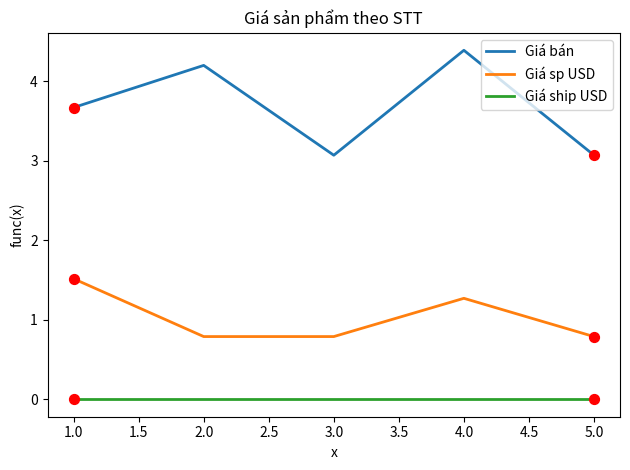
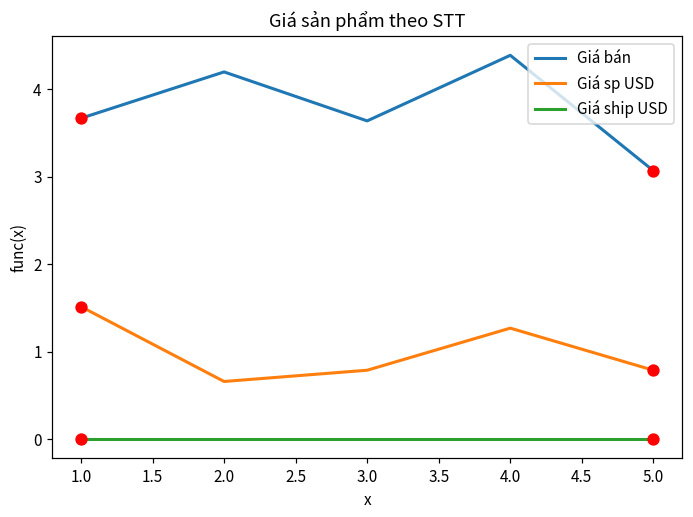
Giá sp USD, 2.0: 0.8 -> 0.7
Giá bán, 3.0: 3.1 -> 3.6
